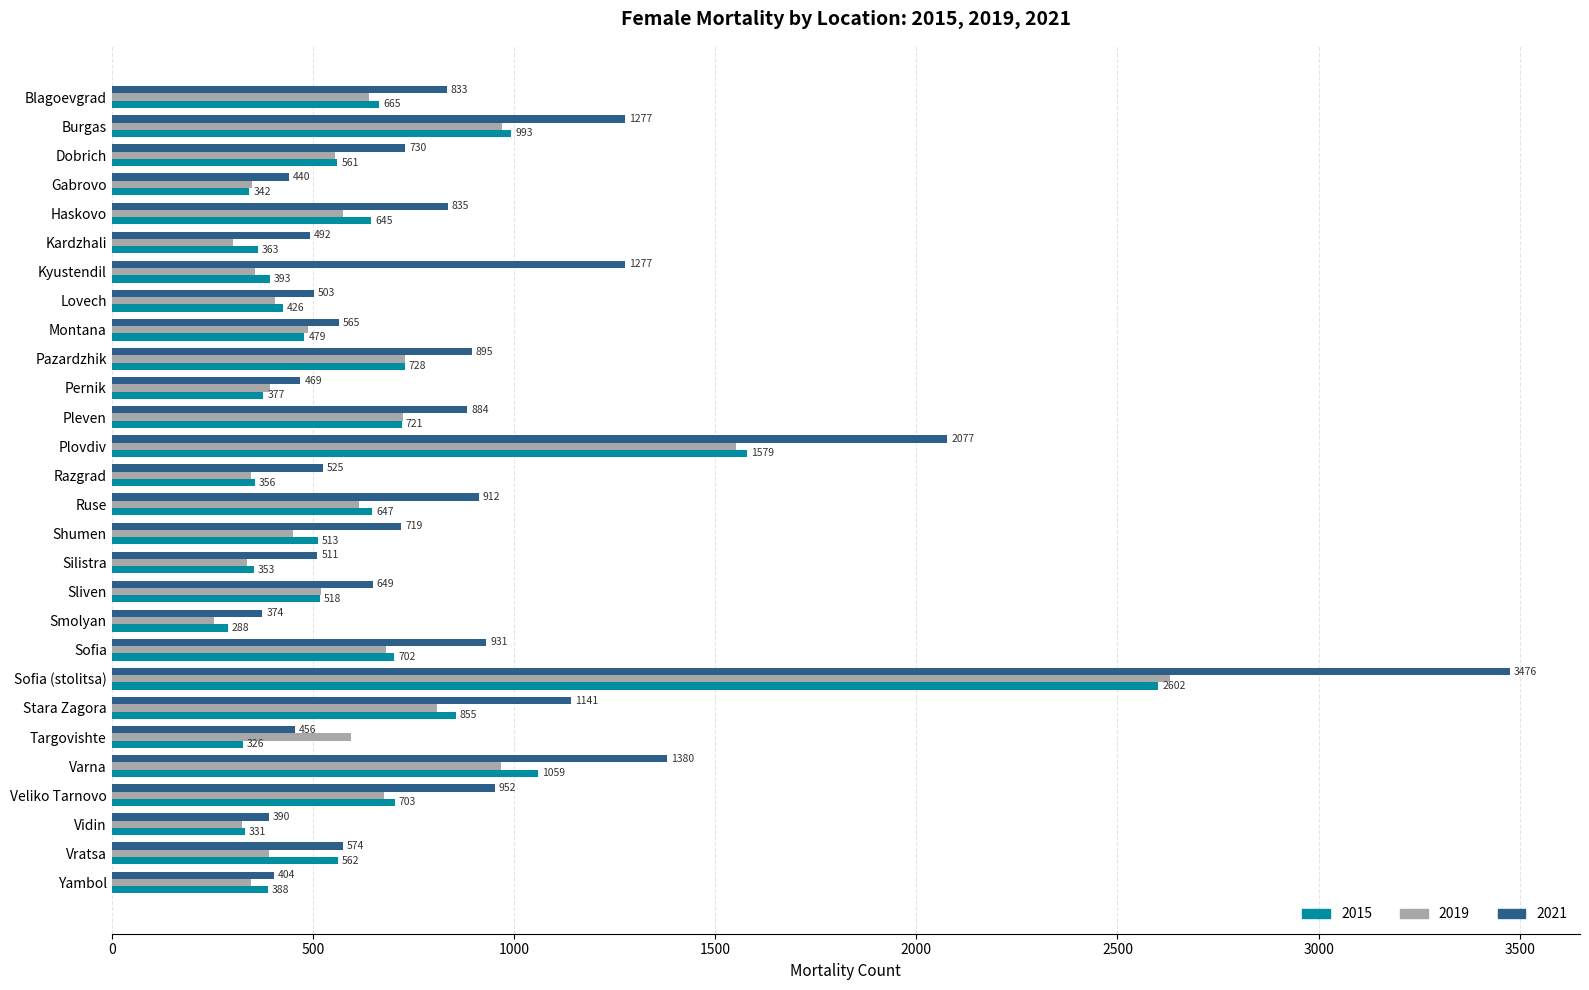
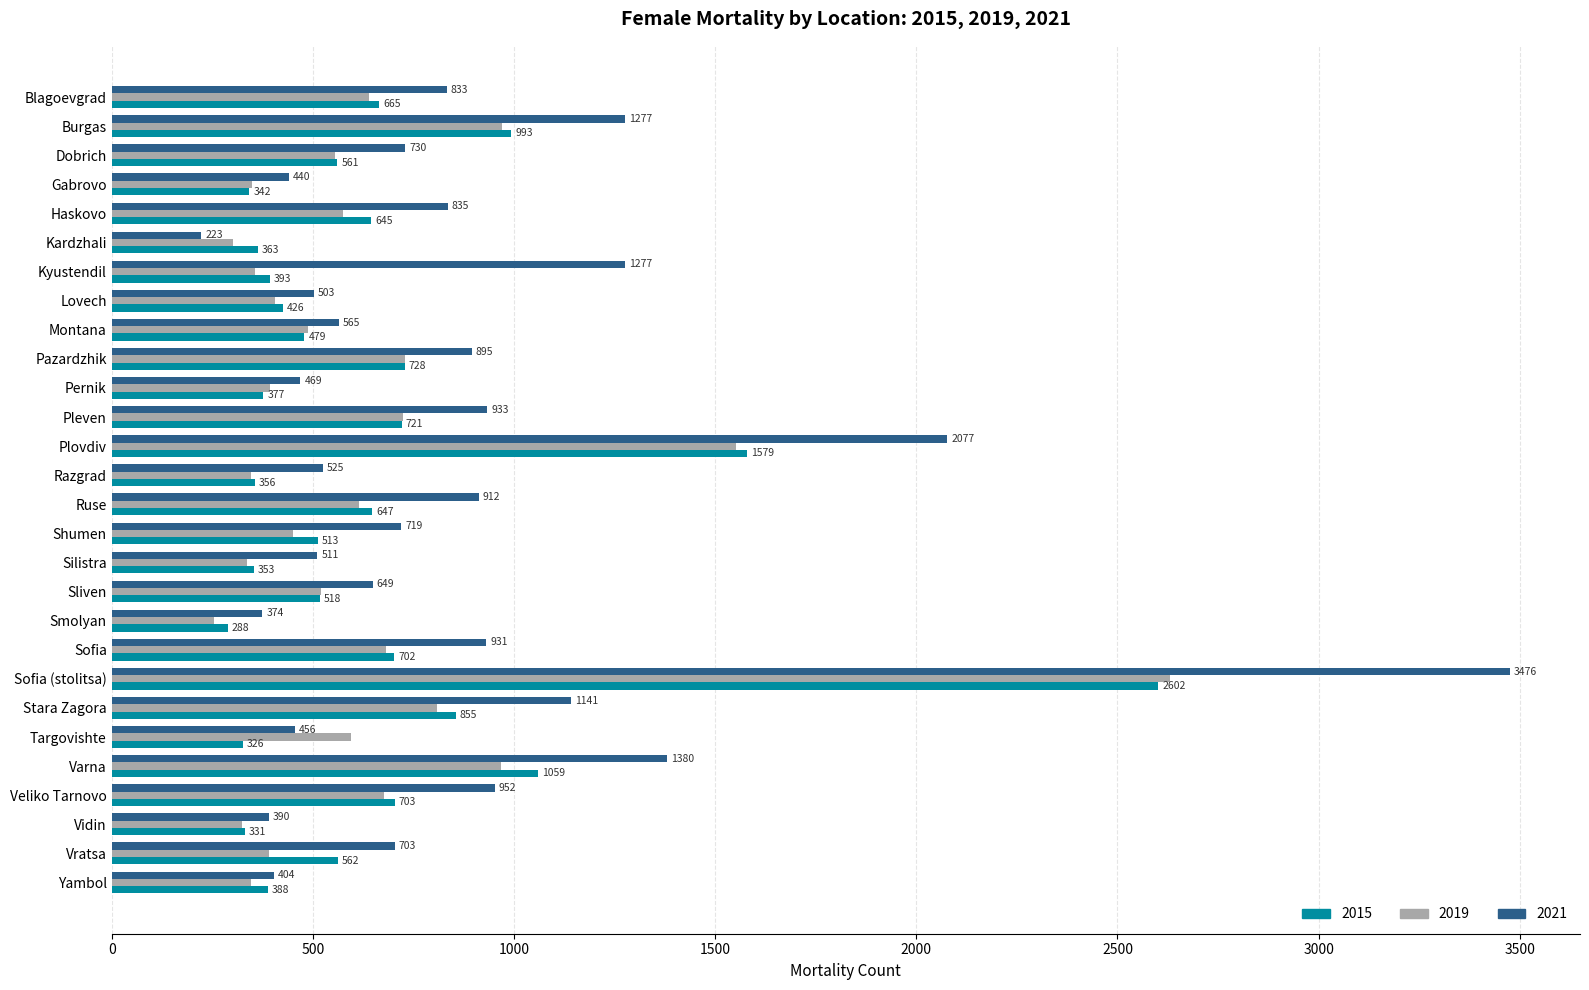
2021, Kardzhali: 492 -> 223
2021, Pleven: 884 -> 933
2021, Vratsa: 574 -> 703
